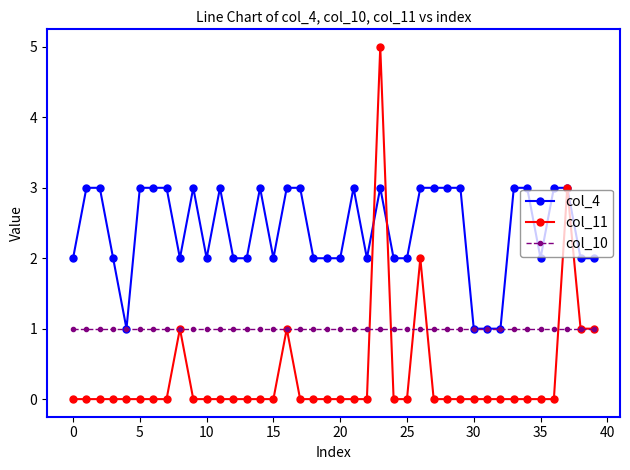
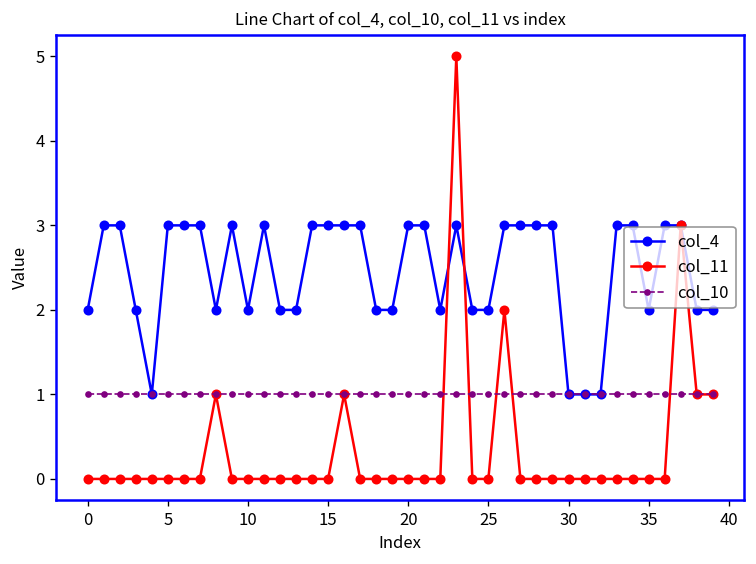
col_4, 15: 2 -> 3
col_4, 20: 2 -> 3
